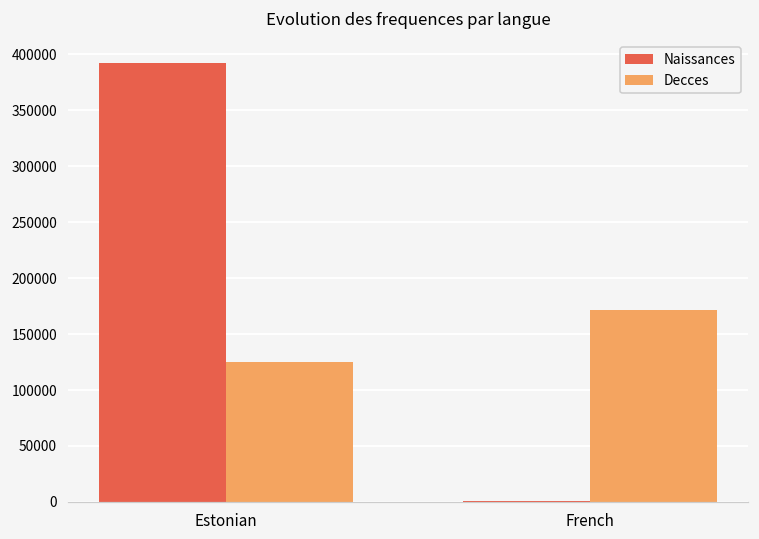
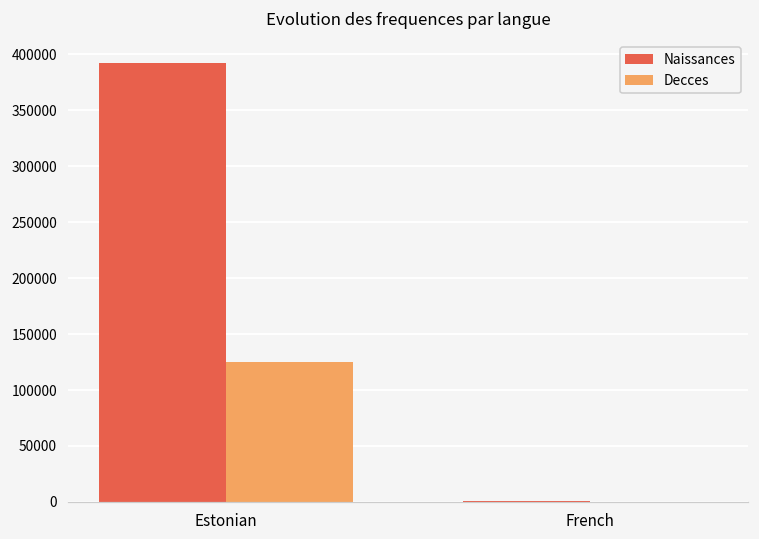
Decces, French: 171000 -> 0
